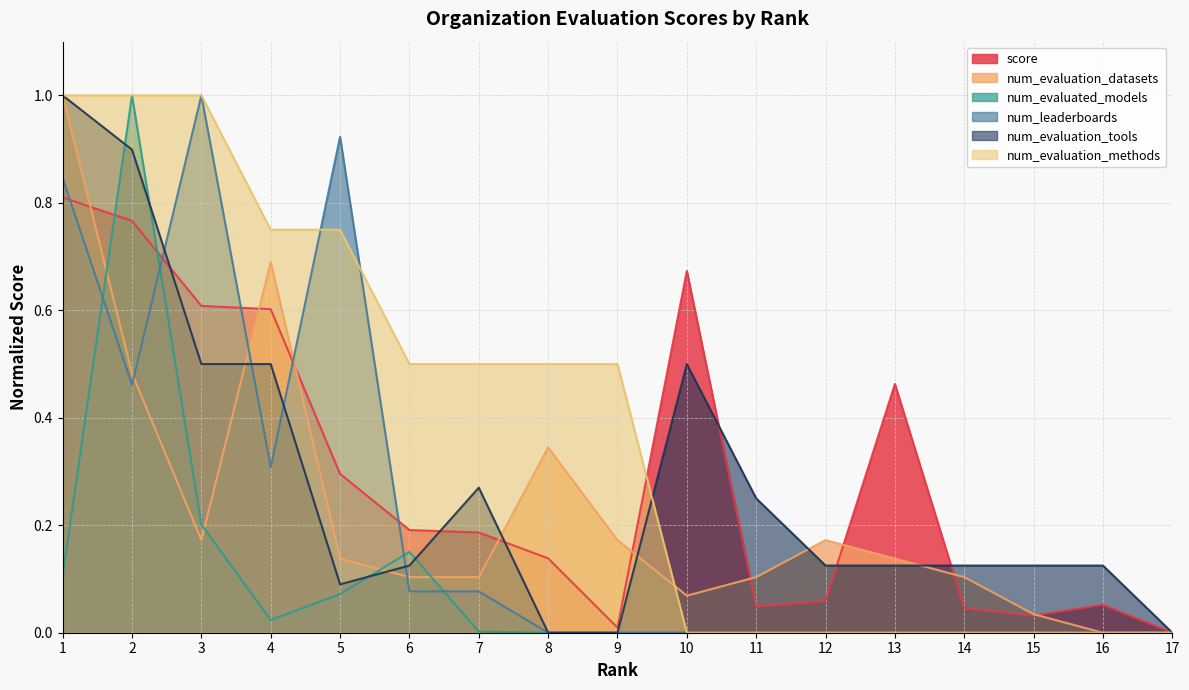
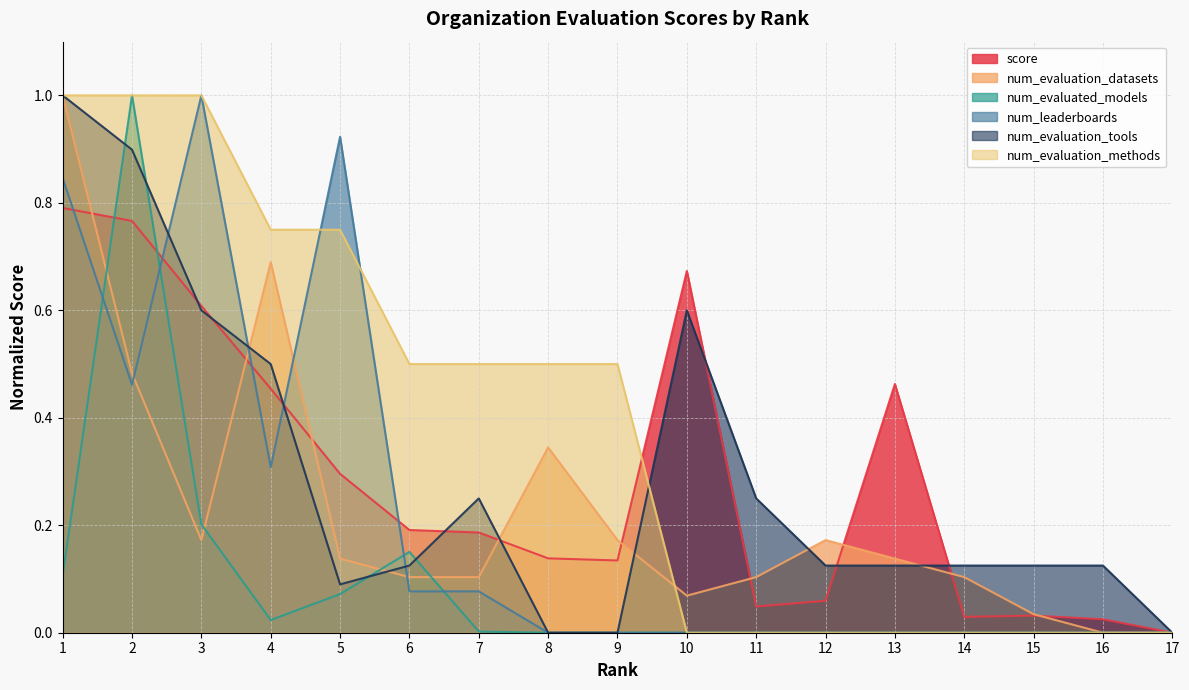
score, 1: 0.81 -> 0.79
num_evaluation_tools, 3: 0.5 -> 0.6
score, 4: 0.60 -> 0.45
num_evaluation_tools, 7: 0.27 -> 0.25
score, 9: 0.01 -> 0.13
num_evaluation_tools, 10: 0.5 -> 0.6
score, 14: 0.05 -> 0.03
score, 16: 0.05 -> 0.03
